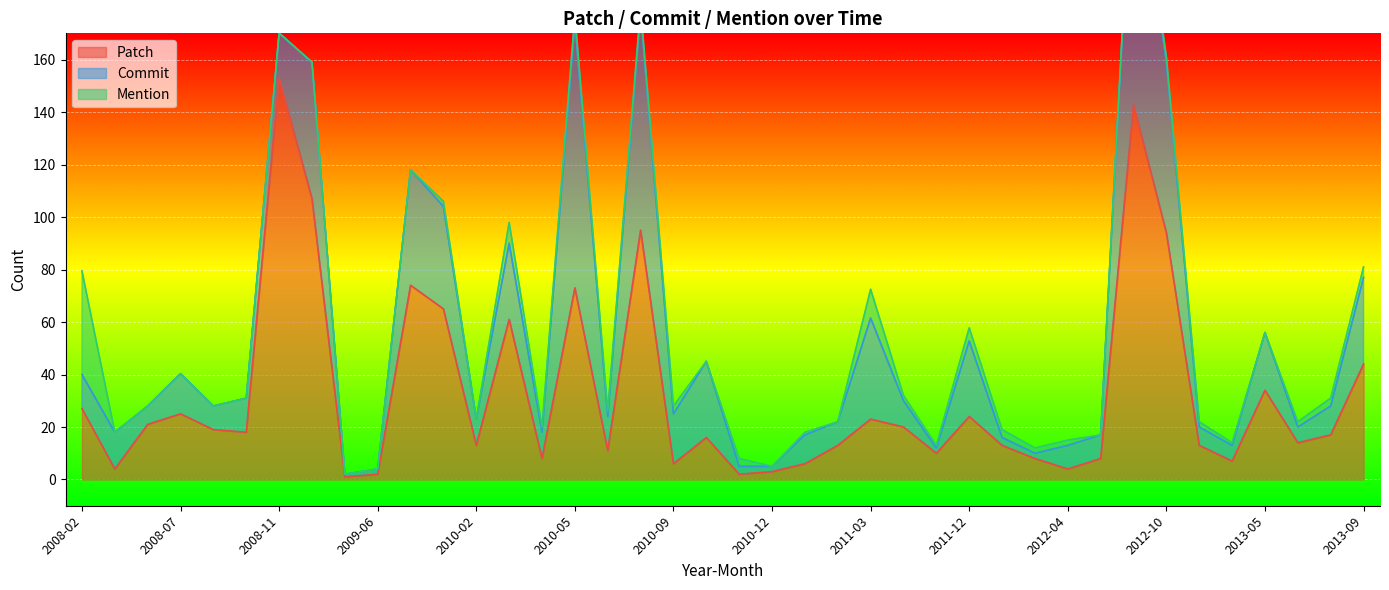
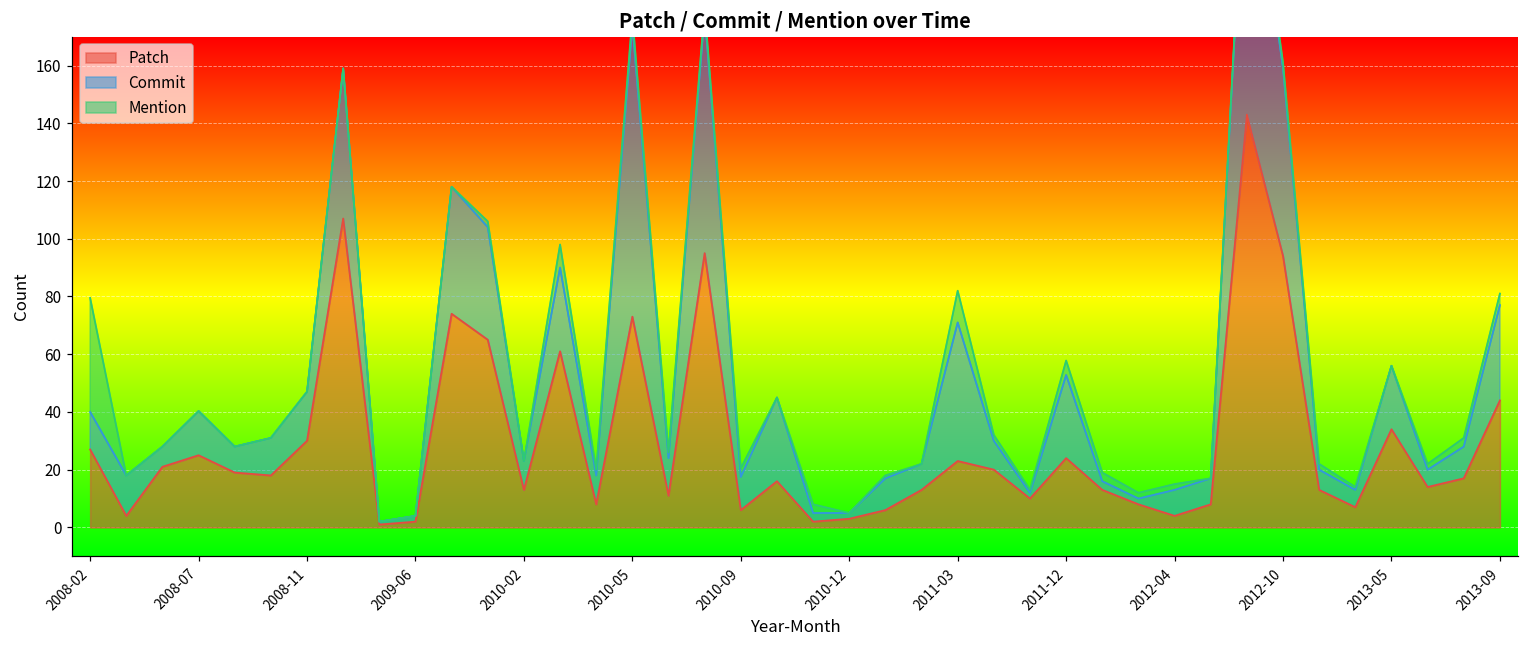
Patch, 2008-11: 153 -> 30
Commit, 2010-09: 19 -> 12
Commit, 2011-03: 39 -> 48
